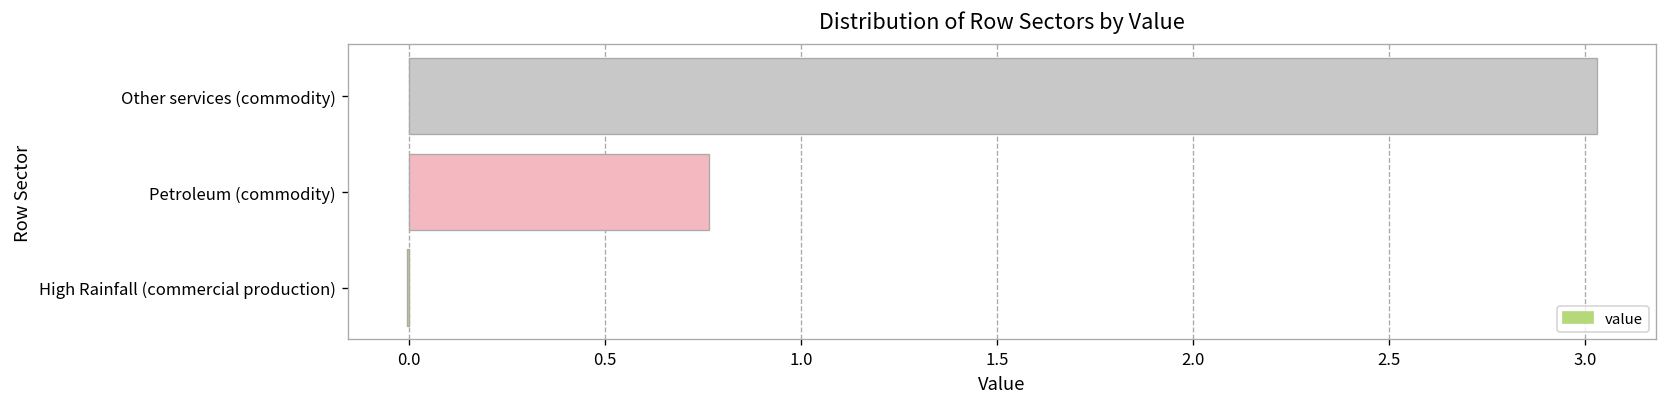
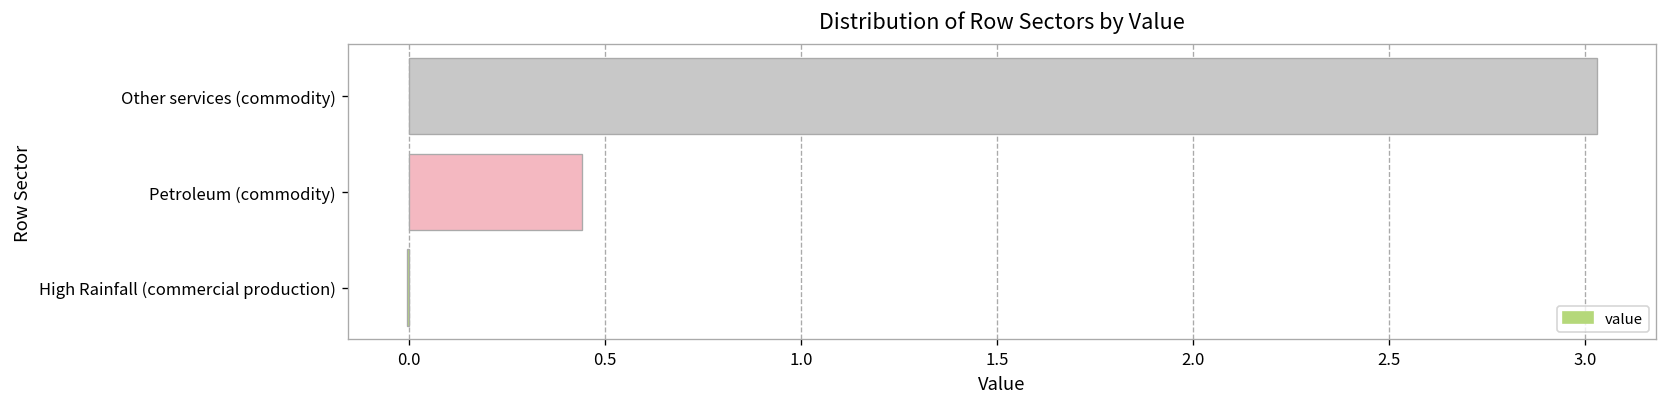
Petroleum (commodity): 0.77 -> 0.44
